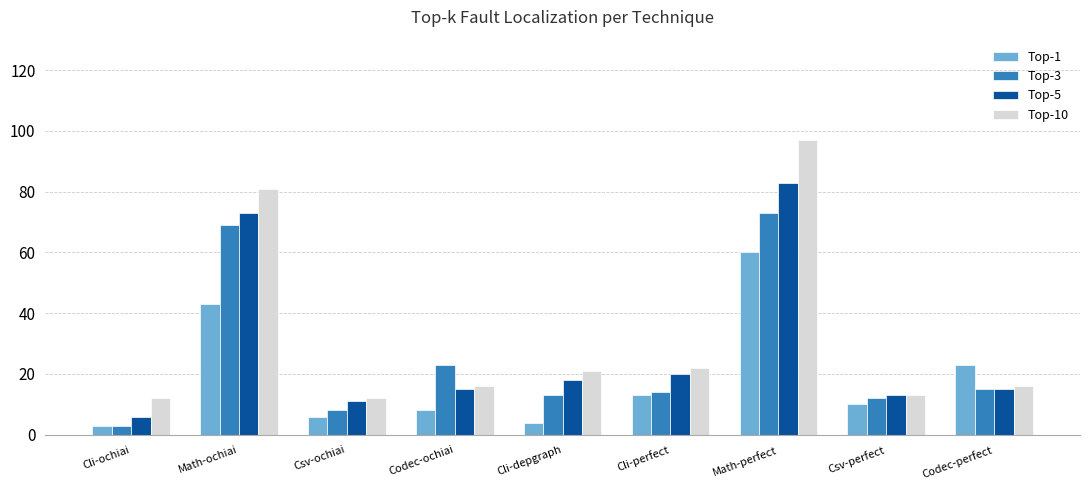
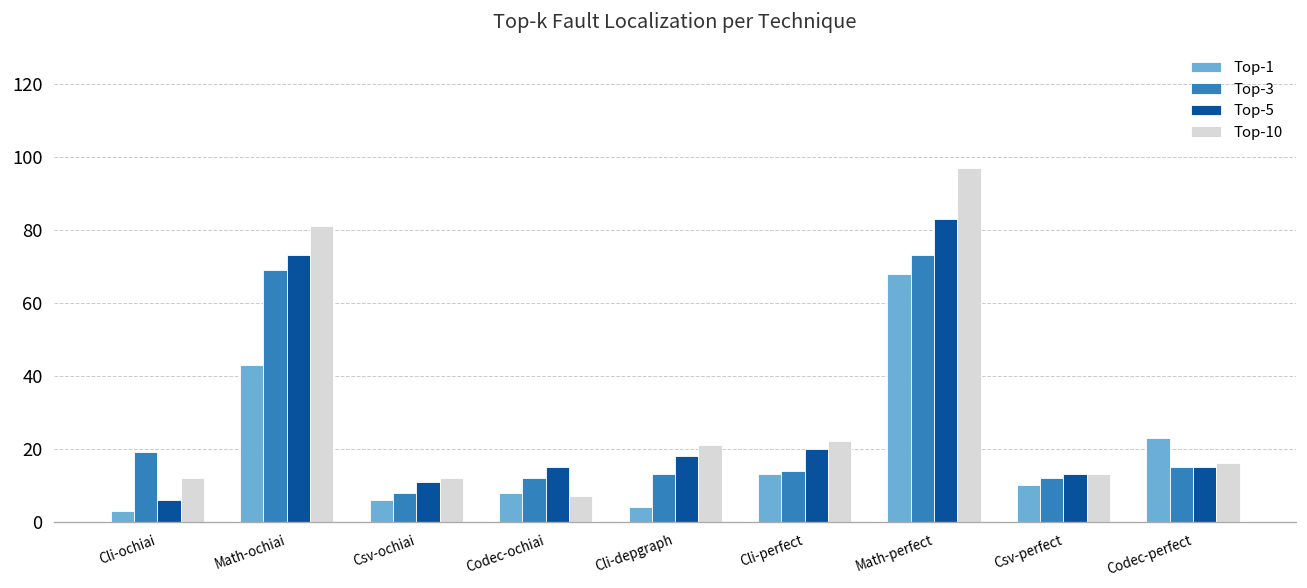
Top-3, Cli-ochiai: 3 -> 19
Top-3, Codec-ochiai: 23 -> 12
Top-10, Codec-ochiai: 16 -> 7
Top-1, Math-perfect: 60 -> 68
